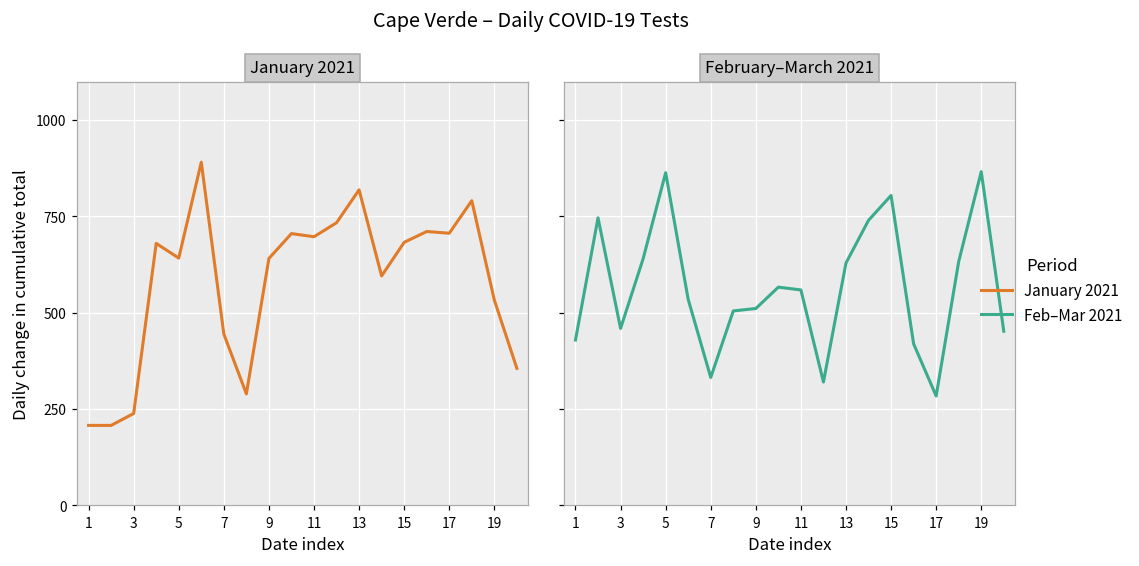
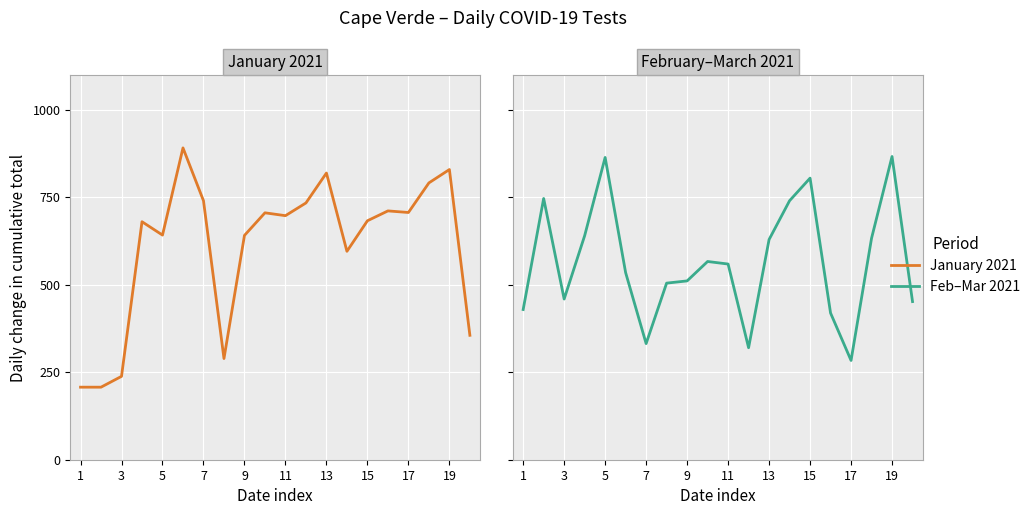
January 2021, 7: 440 -> 740
January 2021, 19: 530 -> 830
